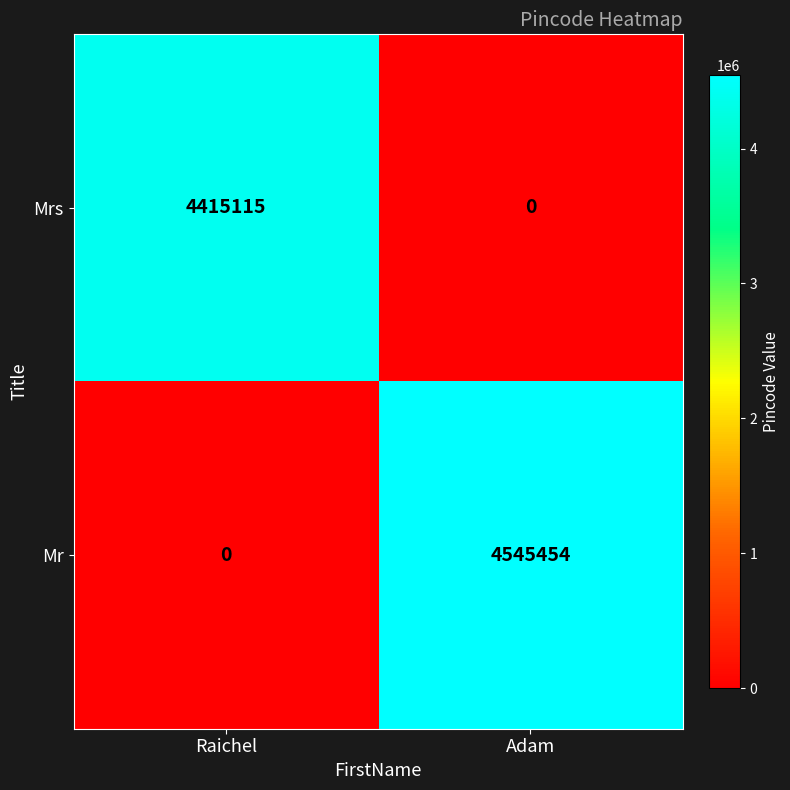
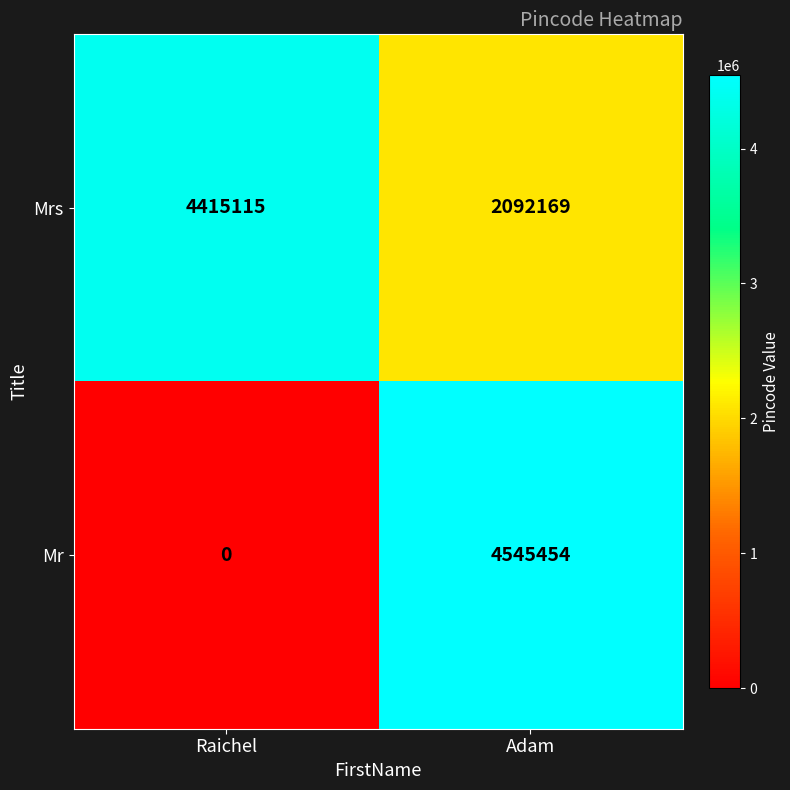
Mrs, Adam: 0 -> 2092169
